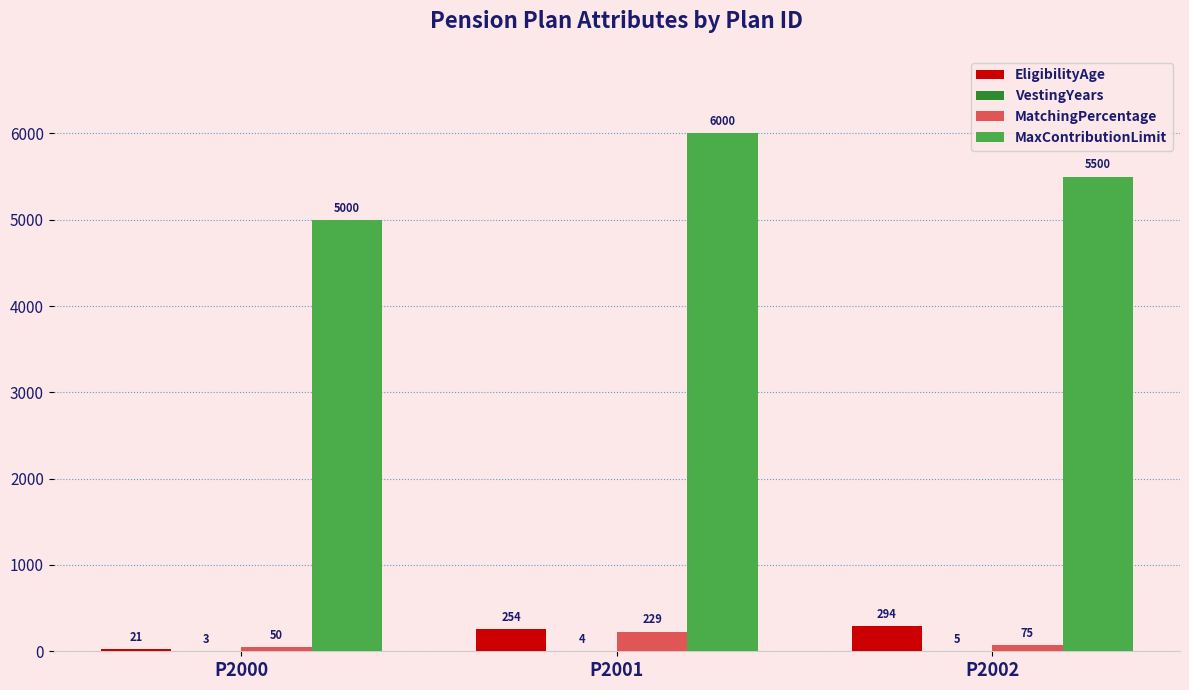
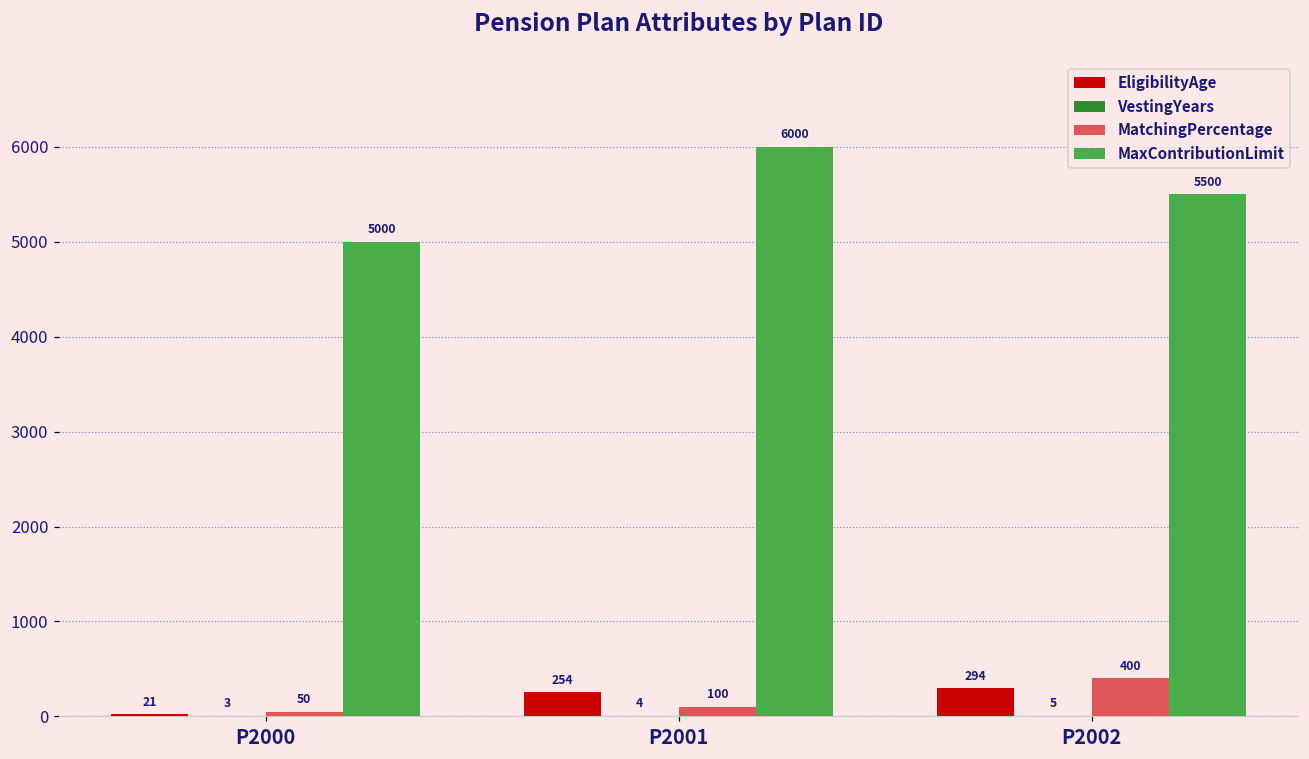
MatchingPercentage, P2001: 229 -> 100
MatchingPercentage, P2002: 75 -> 400
